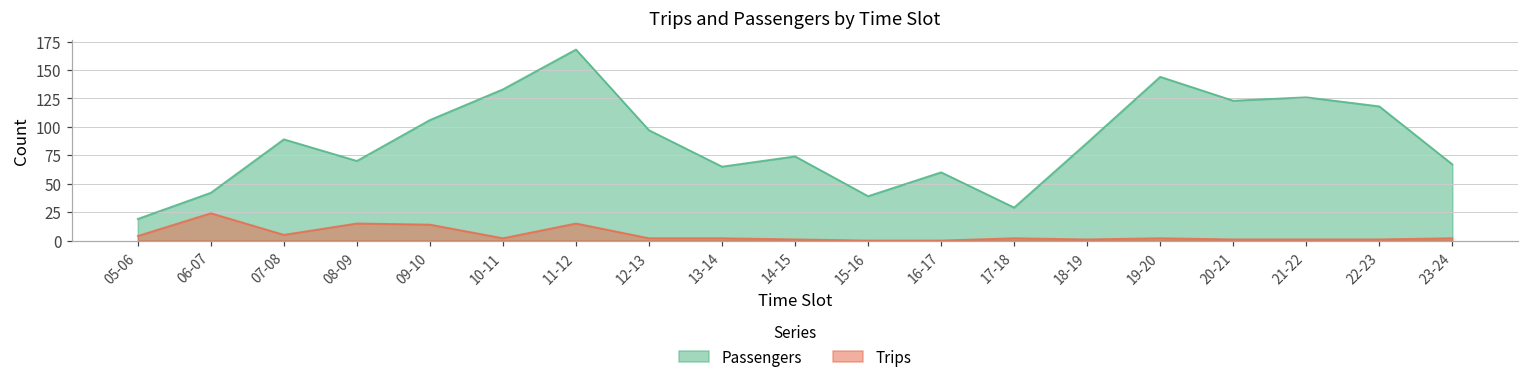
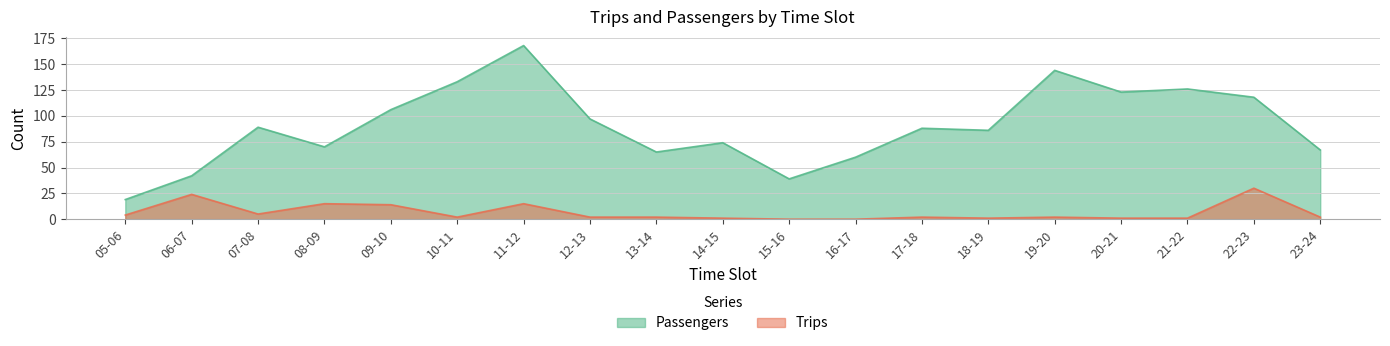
Passengers, 17-18: 29 -> 88
Trips, 22-23: 1 -> 30
